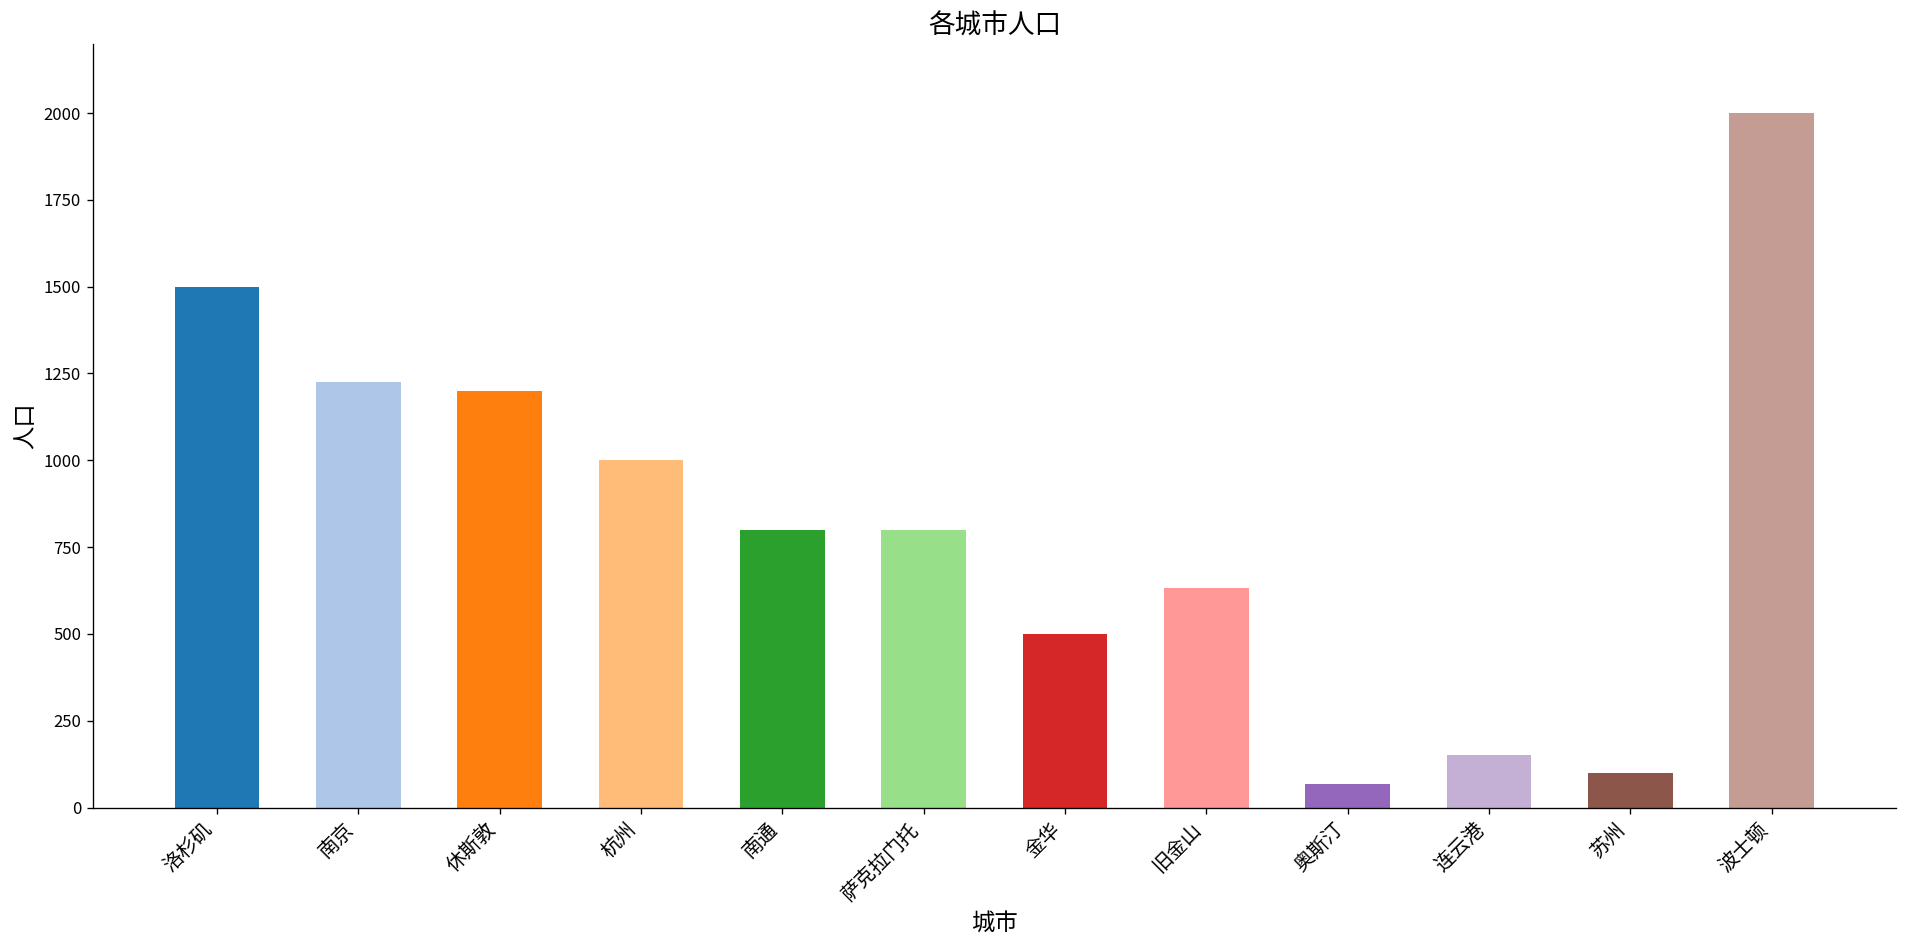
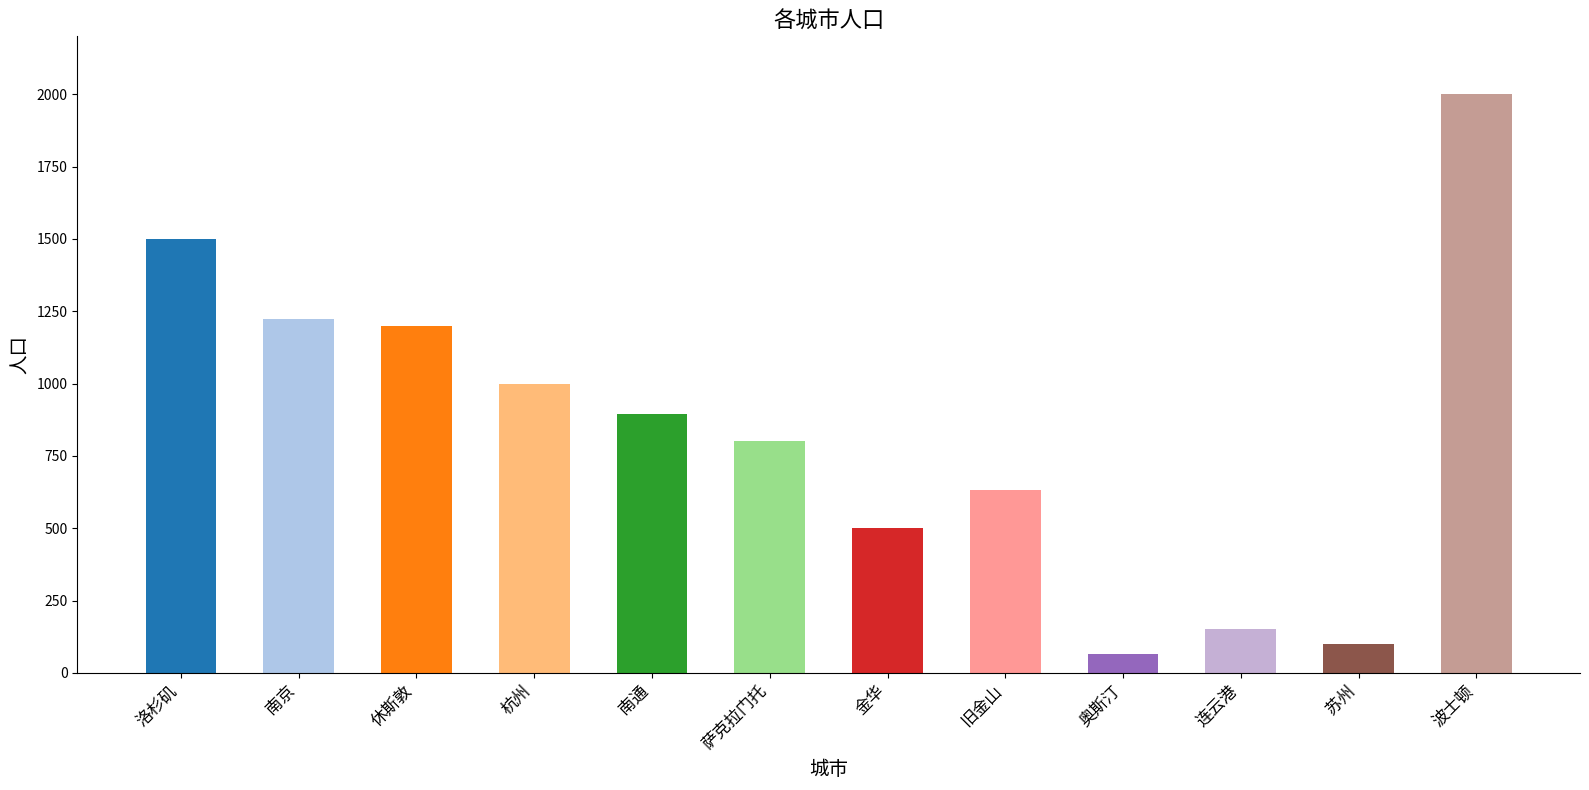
南通: 800 -> 900
